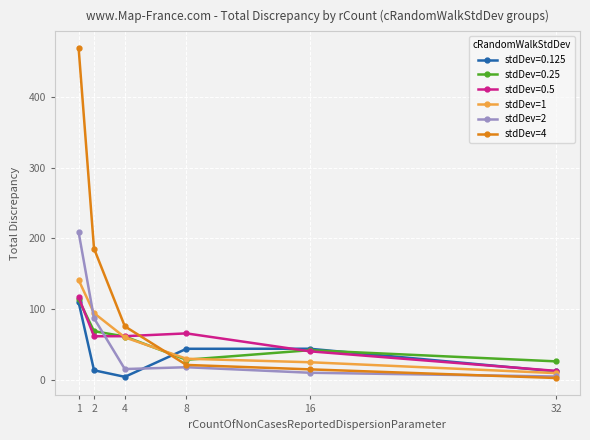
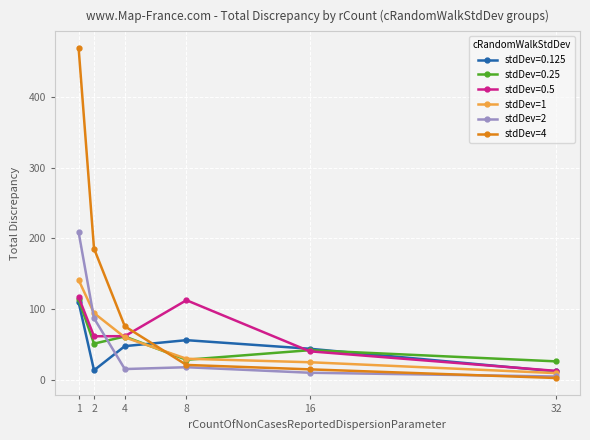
stdDev=0.25, 2: 70 -> 50
stdDev=0.125, 4: 0 -> 50
stdDev=0.125, 8: 40 -> 60
stdDev=0.5, 8: 70 -> 110
